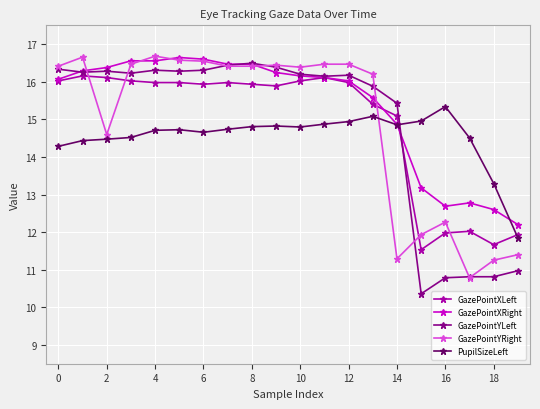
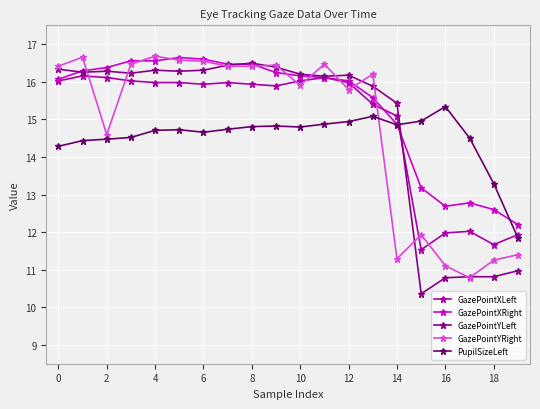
GazePointYRight, 10: 16.4 -> 15.9
GazePointYRight, 12: 16.5 -> 15.8
GazePointYRight, 16: 12.3 -> 11.1
